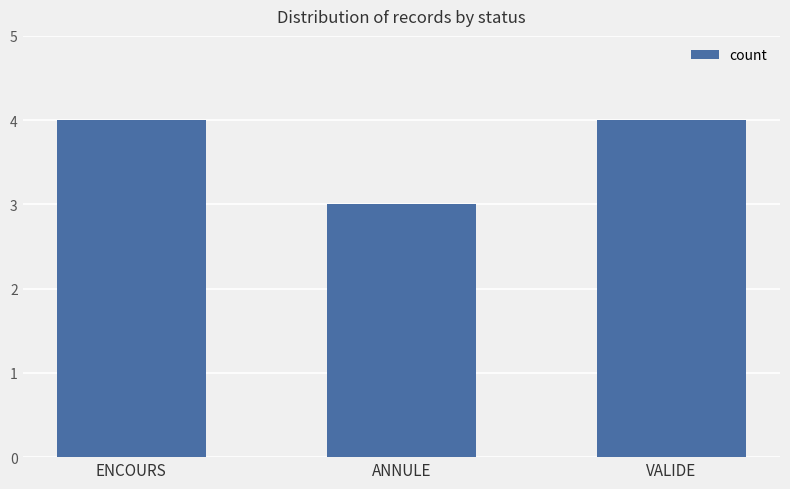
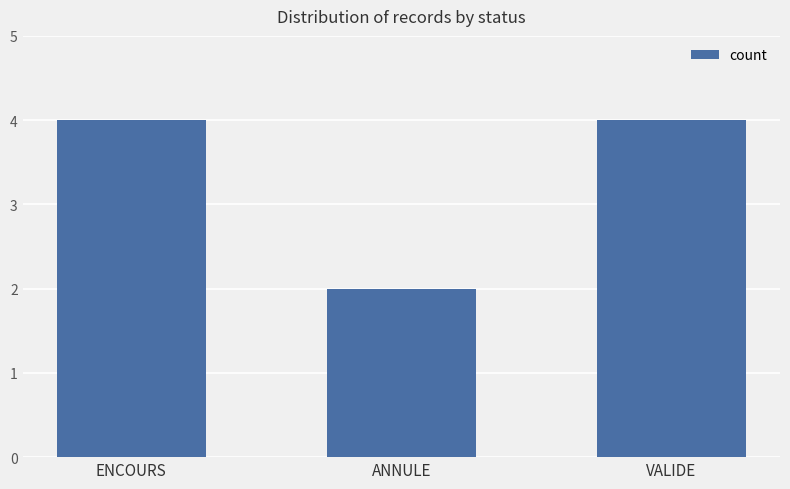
ANNULE: 3 -> 2
